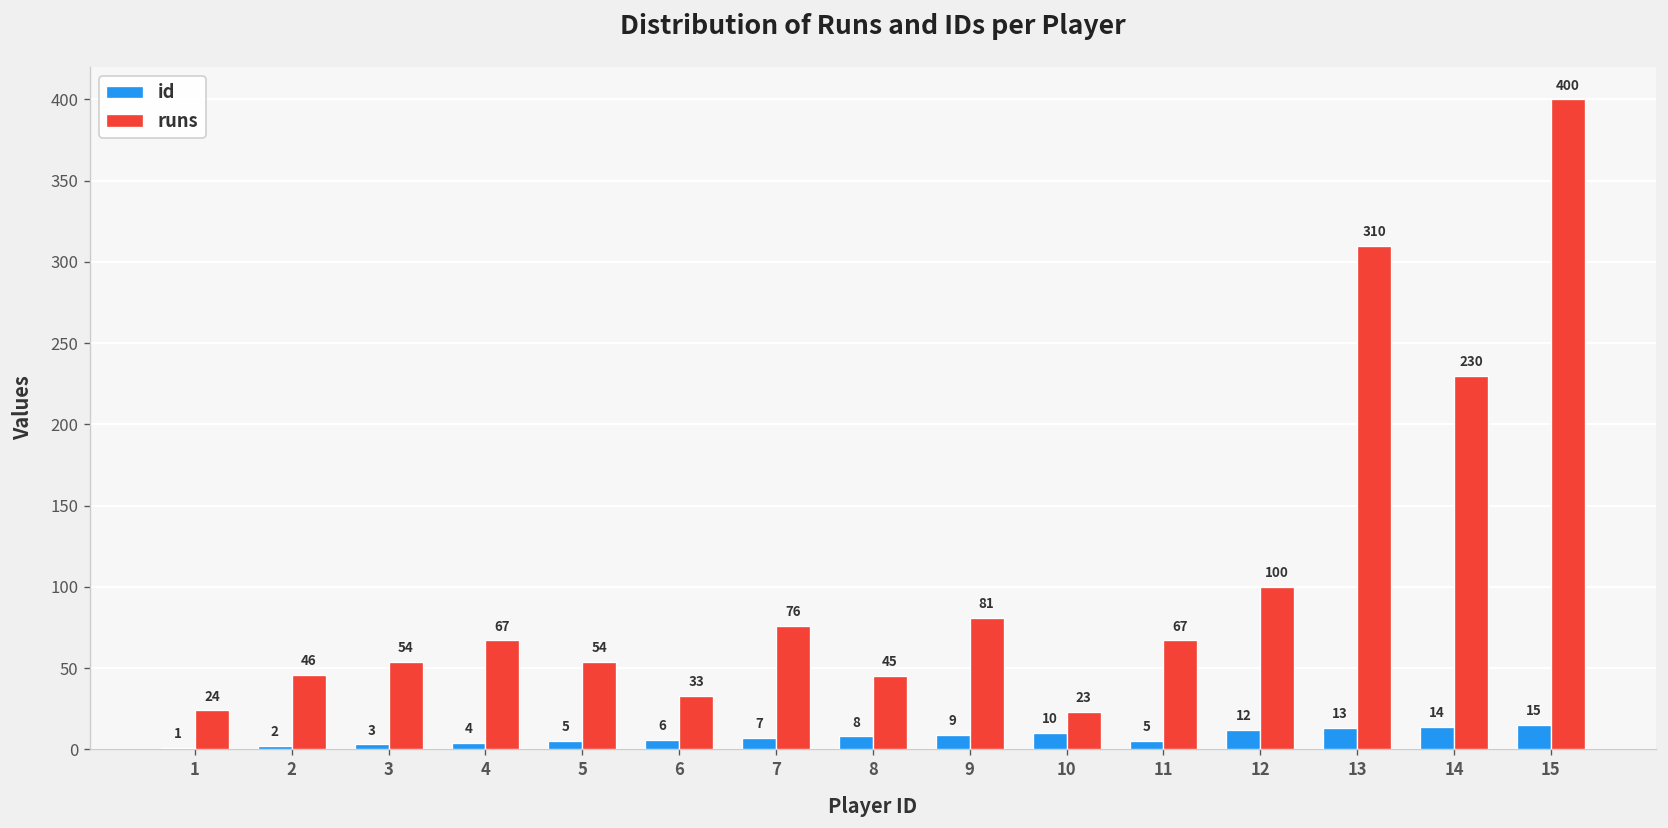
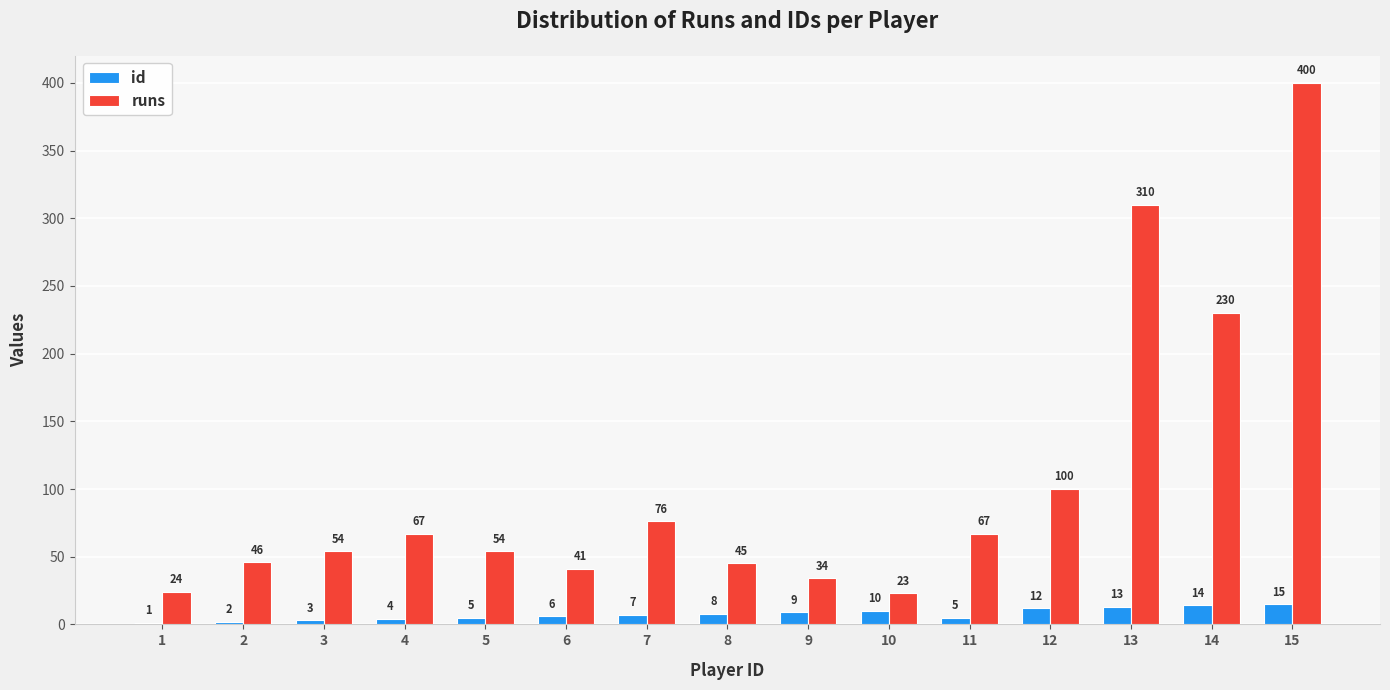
runs, 6: 33 -> 41
runs, 9: 81 -> 34
